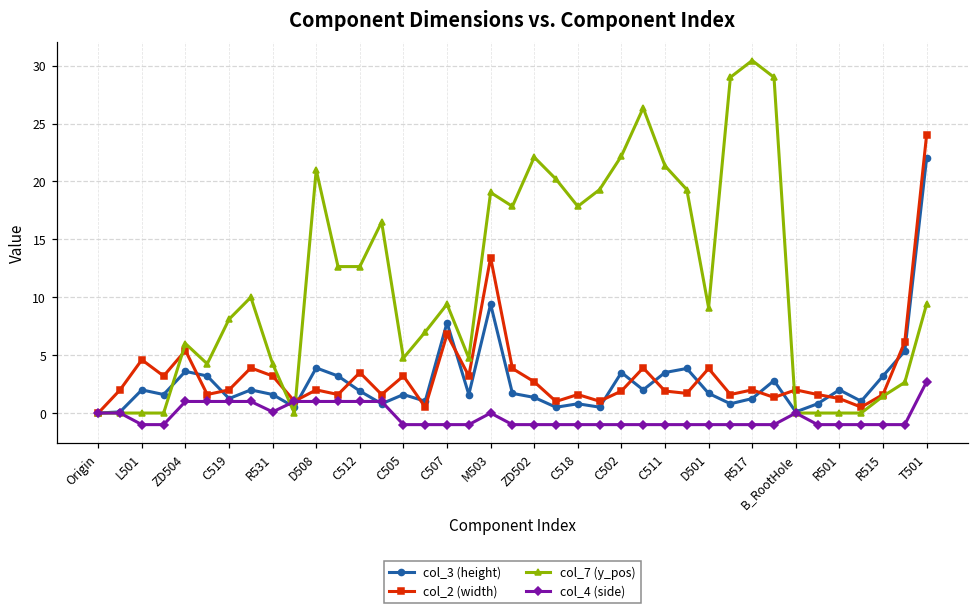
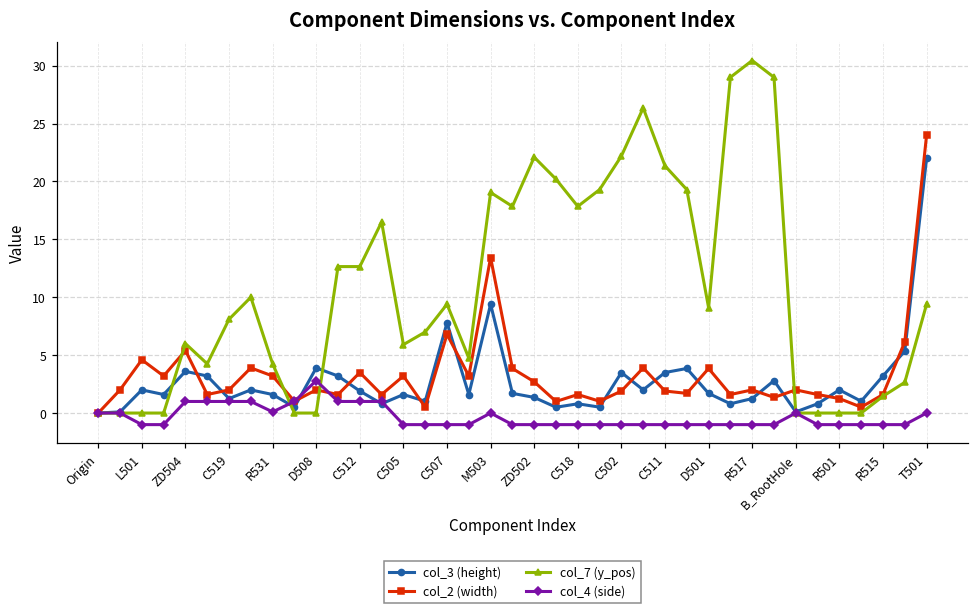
col_7 (y_pos), D508: 21 -> 0
col_4 (side), D508: 1.0 -> 2.8
col_7 (y_pos), C505: 4.8 -> 5.9
col_4 (side), T501: 2.7 -> 0.0
